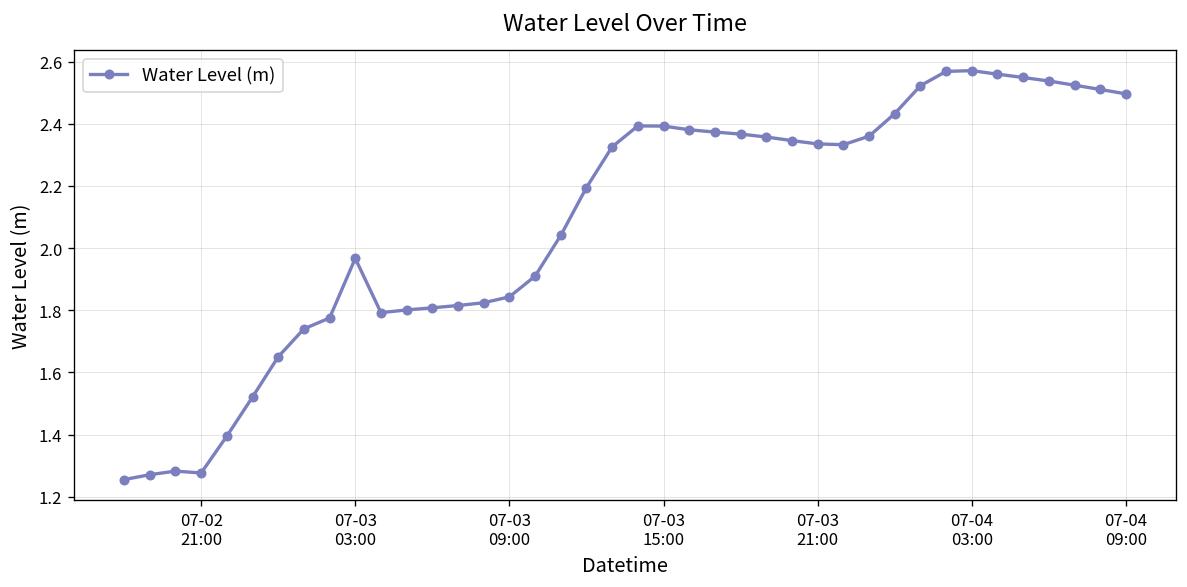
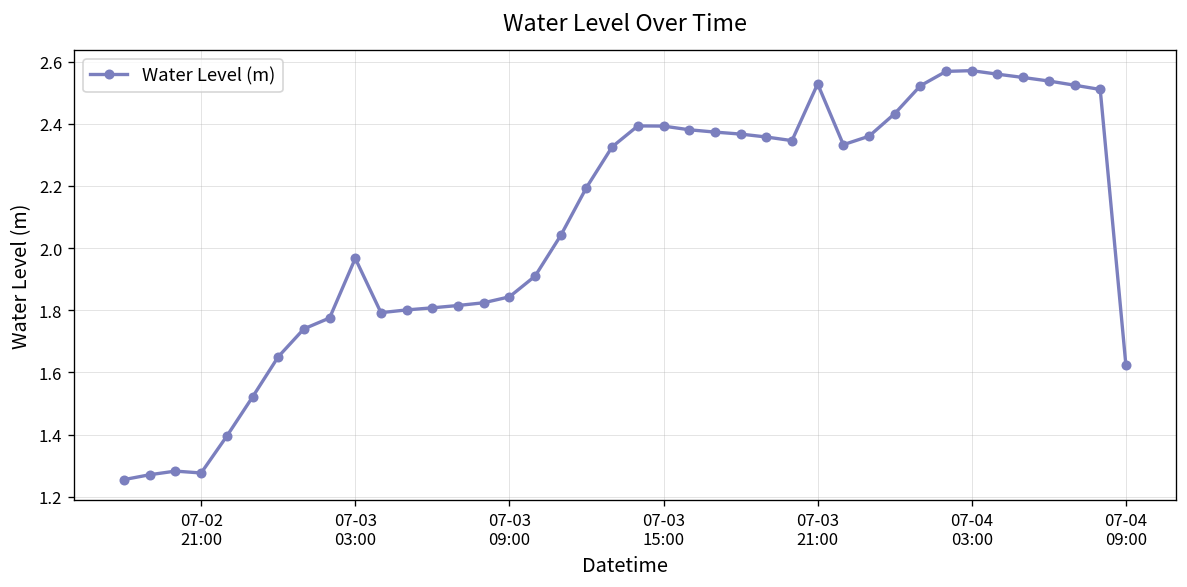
07-03 21:00: 2.33 -> 2.53
07-04 09:00: 2.50 -> 1.62
